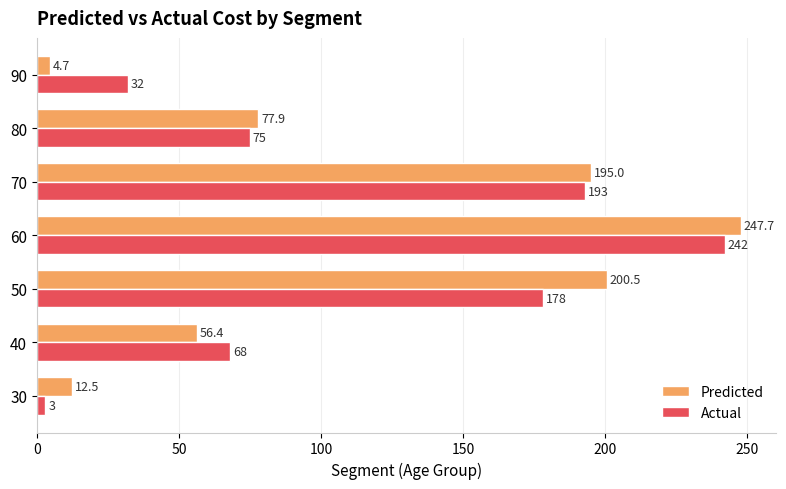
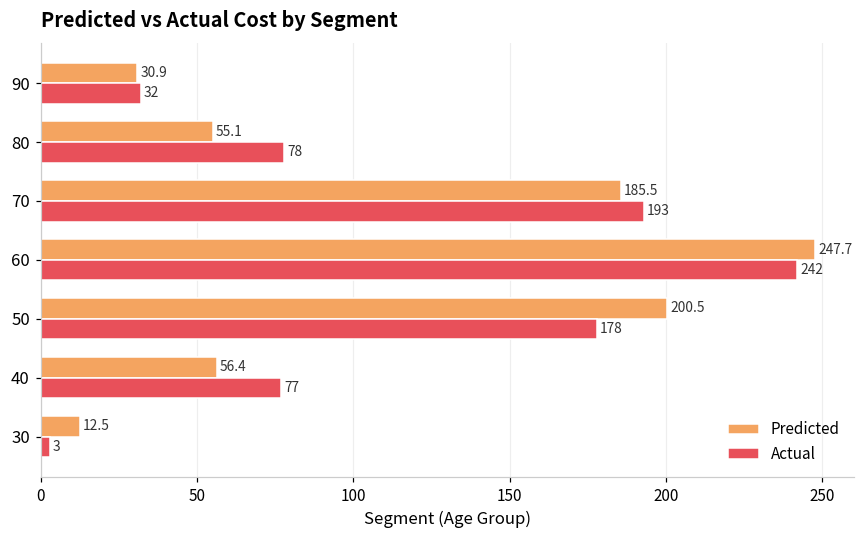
Predicted, 90: 4.7 -> 30.9
Predicted, 80: 77.9 -> 55.1
Actual, 80: 75 -> 78
Predicted, 70: 195.0 -> 185.5
Actual, 40: 68 -> 77
